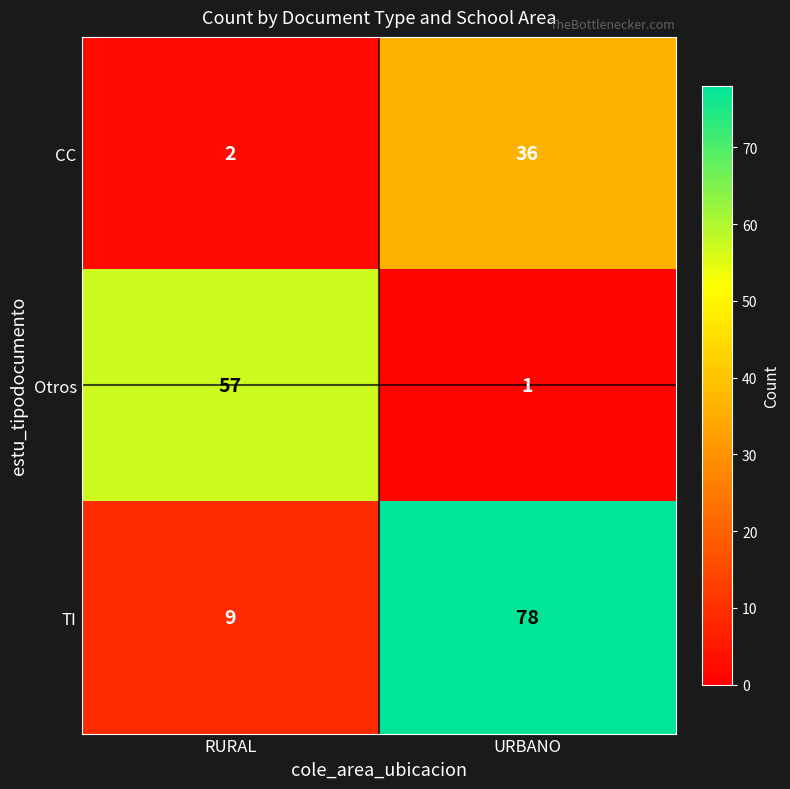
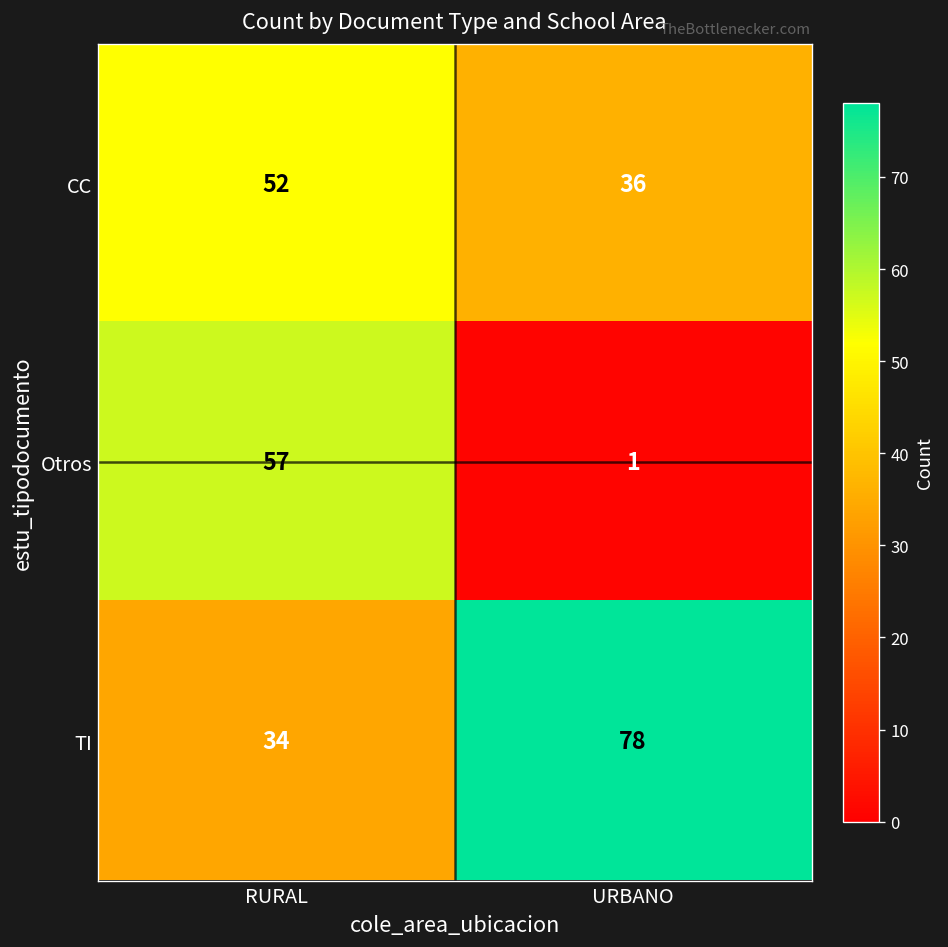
CC, RURAL: 2 -> 52
TI, RURAL: 9 -> 34
